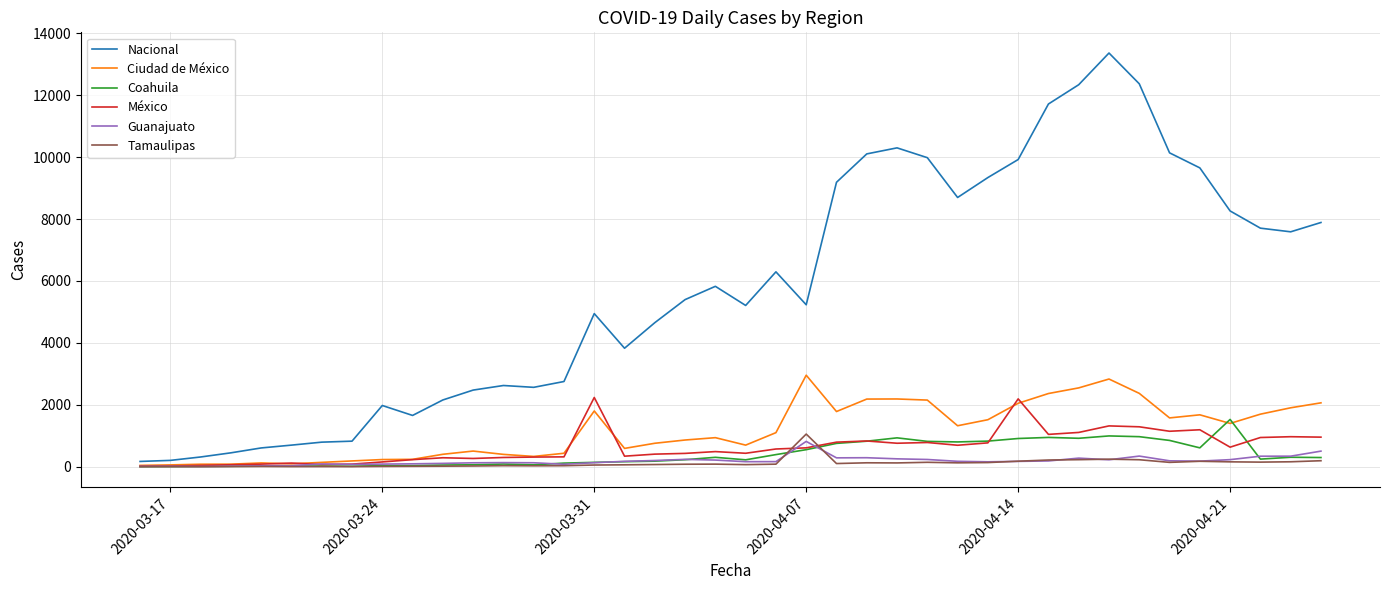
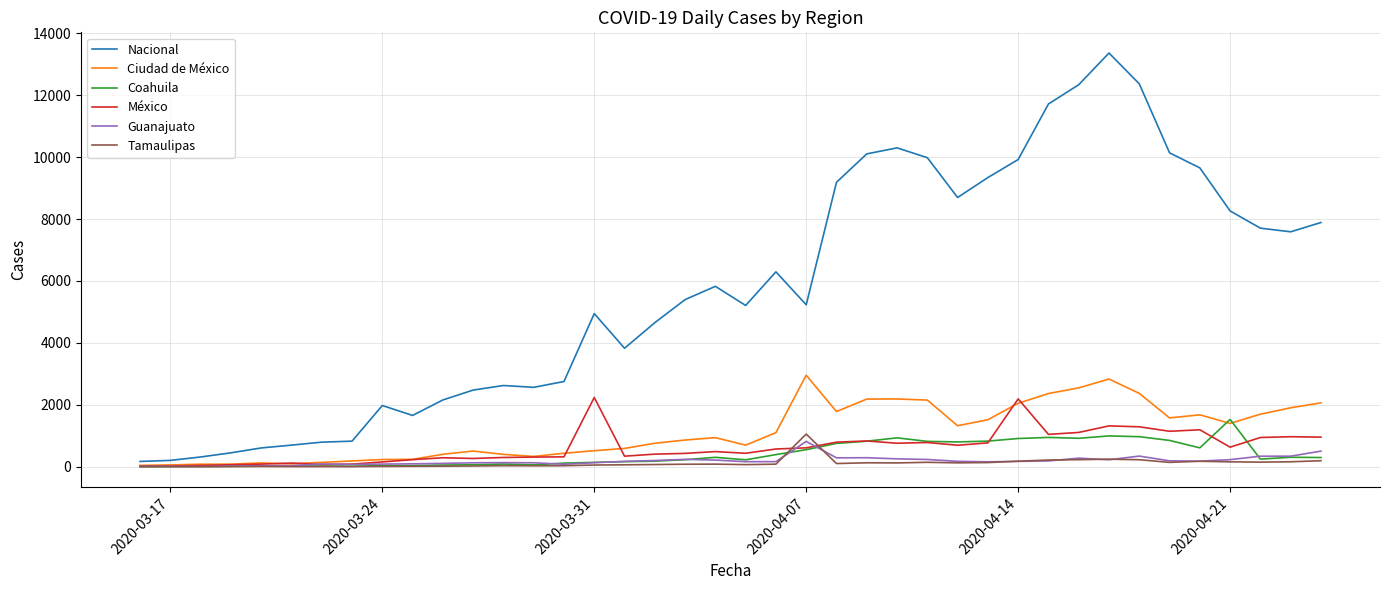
Ciudad de México, 2020-03-31: 1800 -> 500
